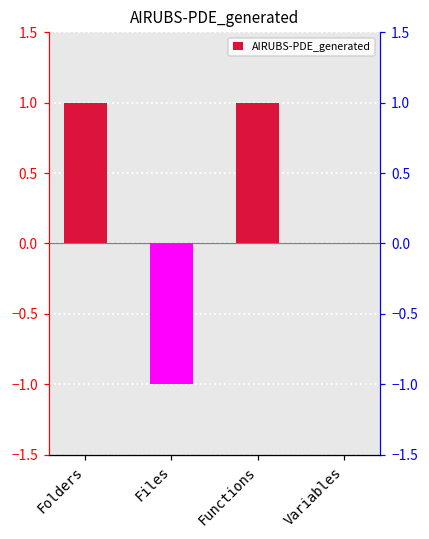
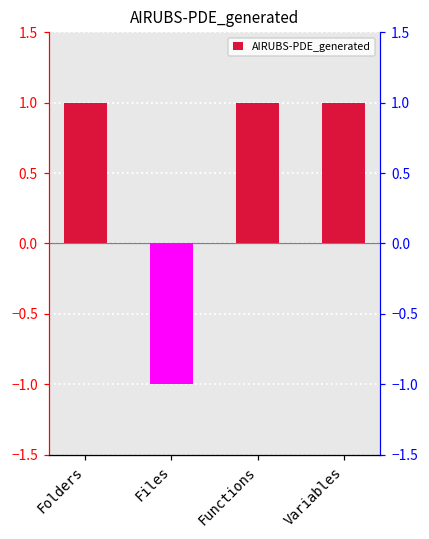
Variables: 0 -> 1
